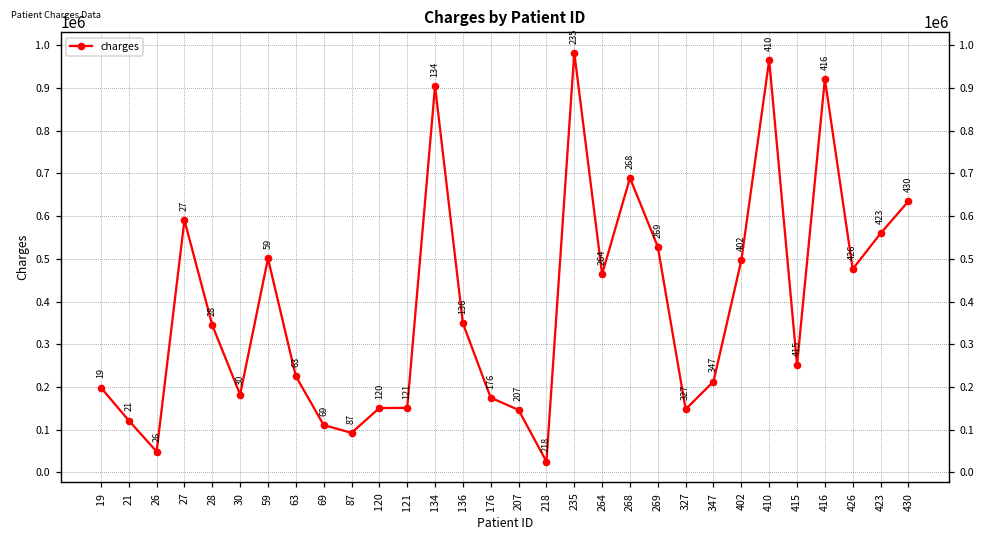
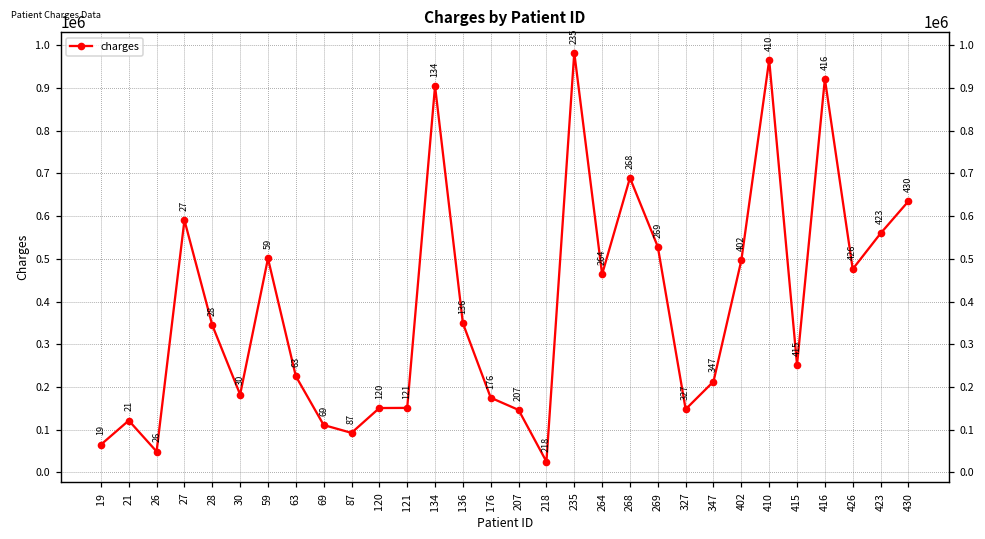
19: 200000 -> 60000
